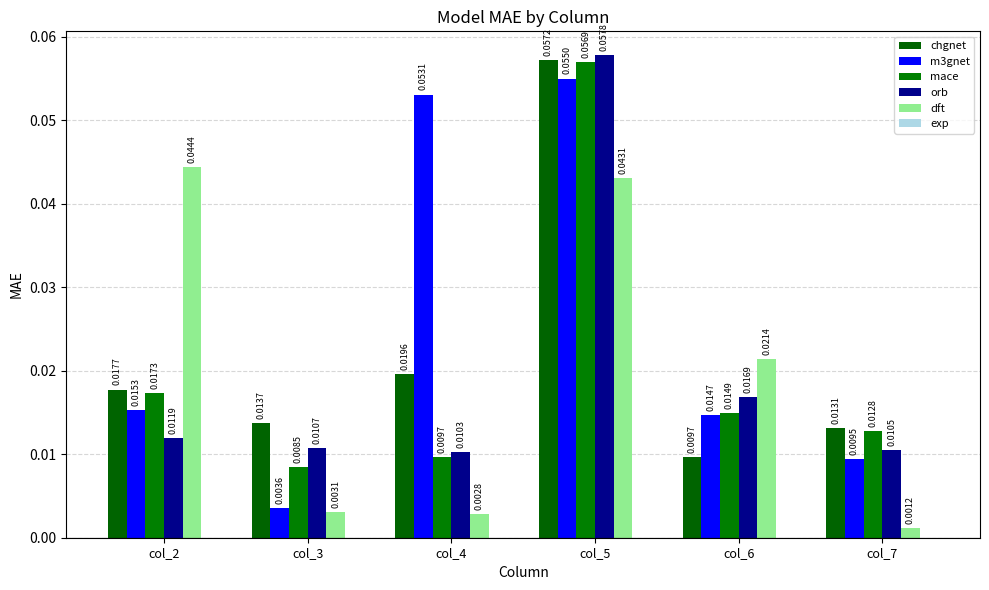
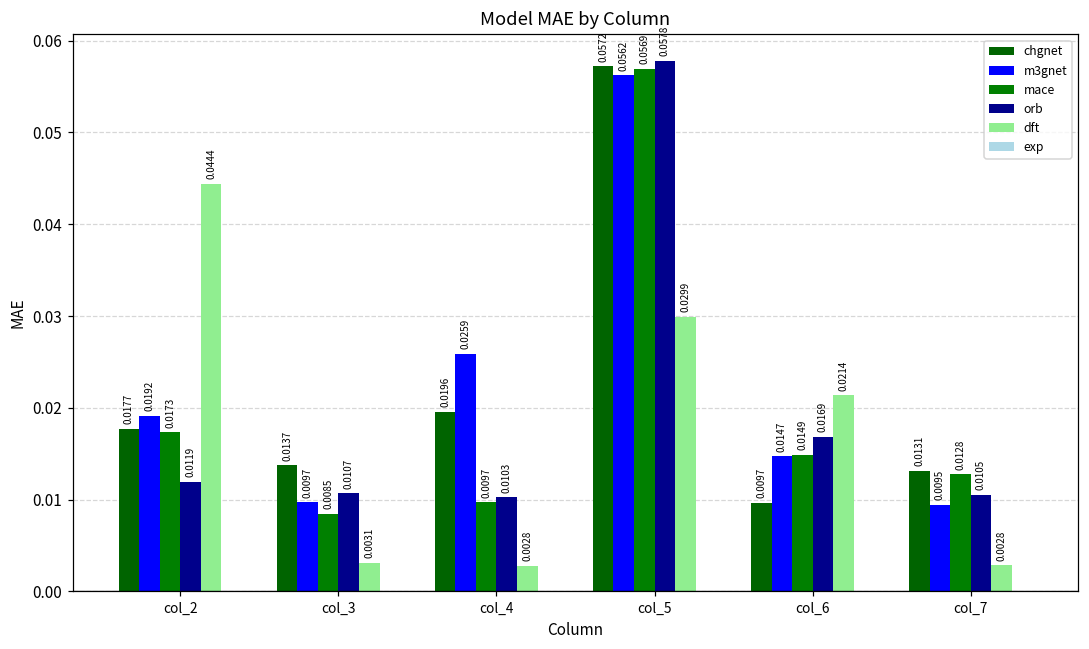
m3gnet, col_2: 0.0153 -> 0.0192
m3gnet, col_3: 0.0036 -> 0.0097
m3gnet, col_4: 0.0531 -> 0.0259
m3gnet, col_5: 0.0550 -> 0.0562
dft, col_5: 0.0431 -> 0.0299
dft, col_7: 0.0012 -> 0.0028
